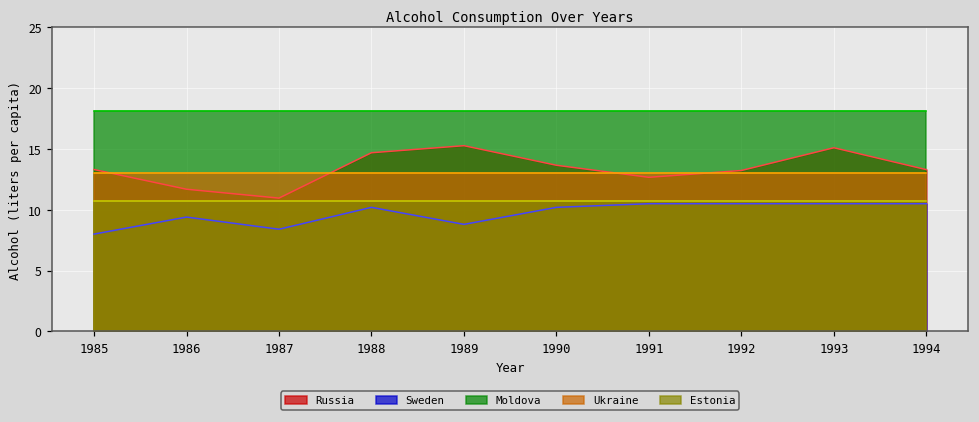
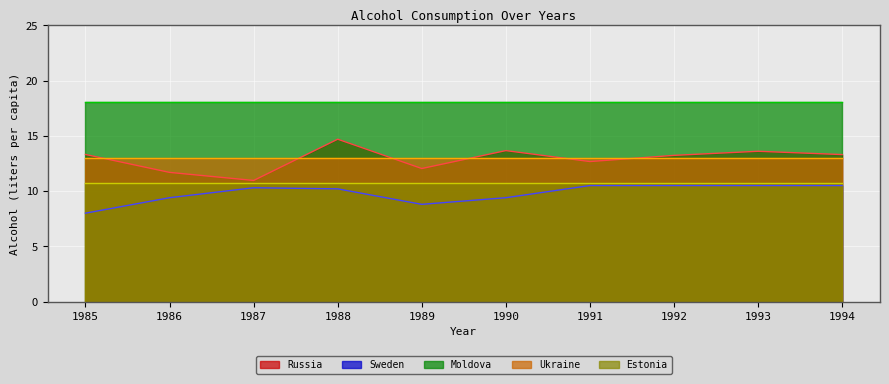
Sweden, 1987: 8.4 -> 10.3
Russia, 1989: 15.3 -> 12.0
Sweden, 1990: 10.2 -> 9.4
Russia, 1993: 15.1 -> 13.6
